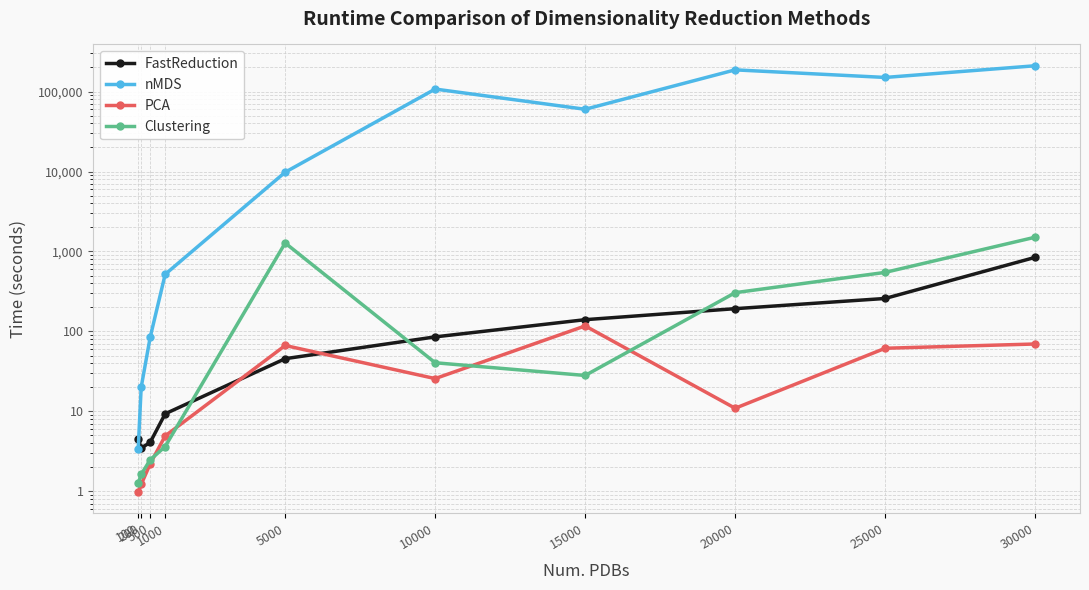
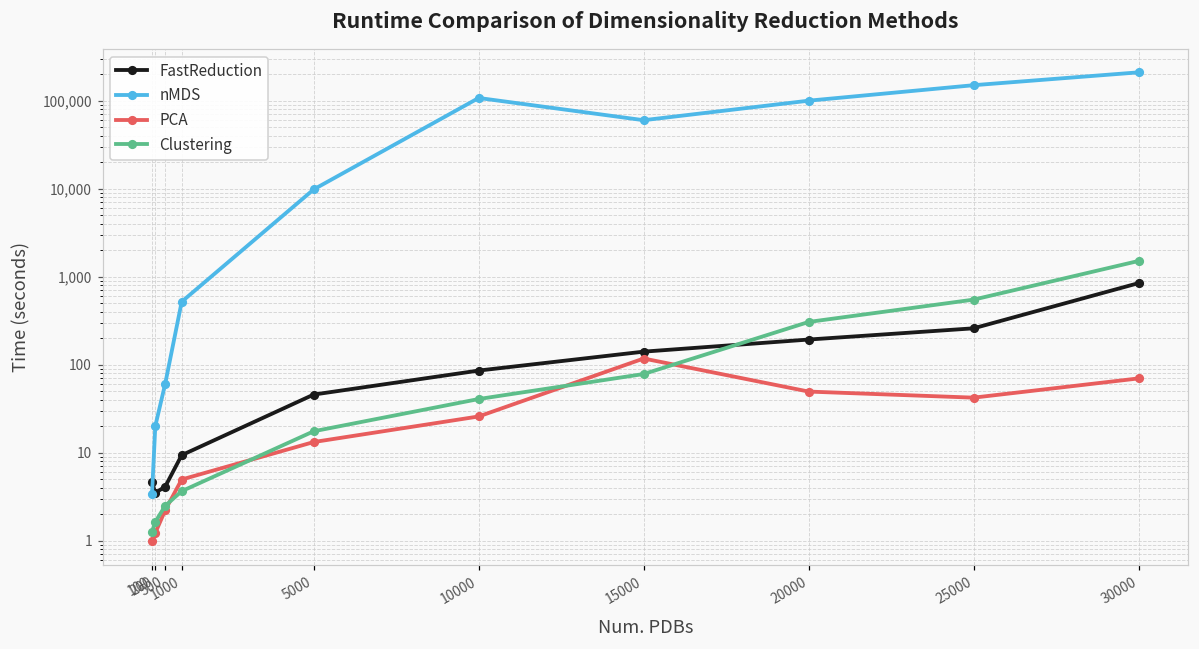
nMDS, 500: 80 -> 60
PCA, 5000: 70 -> 13
Clustering, 5000: 1,300 -> 17
Clustering, 15000: 28 -> 80
nMDS, 20000: 190,000 -> 100,000
PCA, 20000: 11 -> 50
PCA, 25000: 60 -> 40
